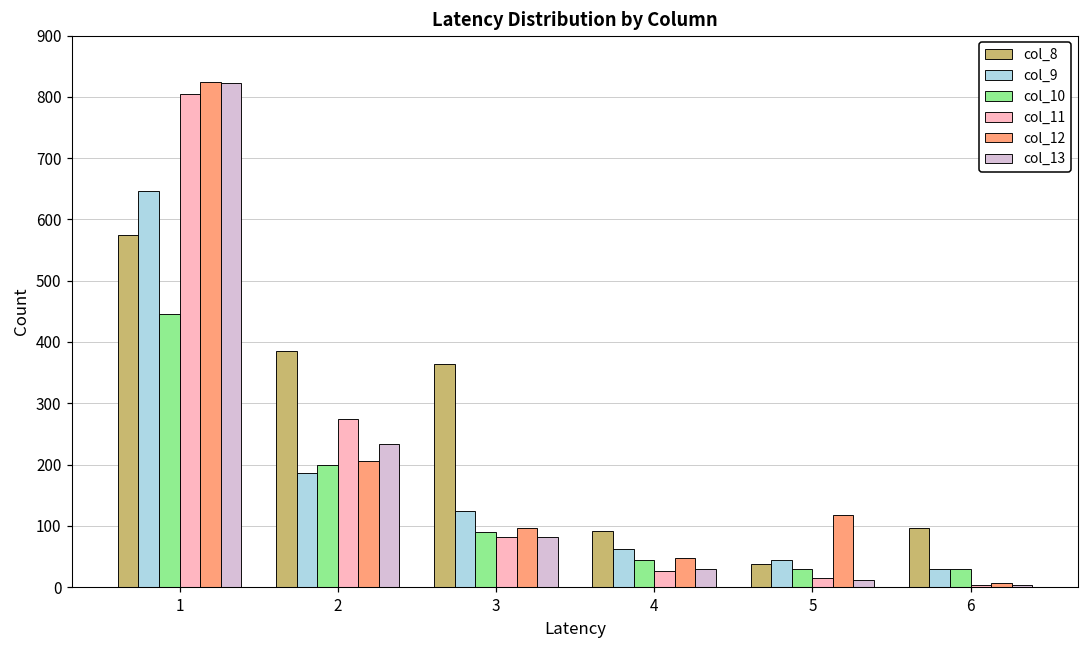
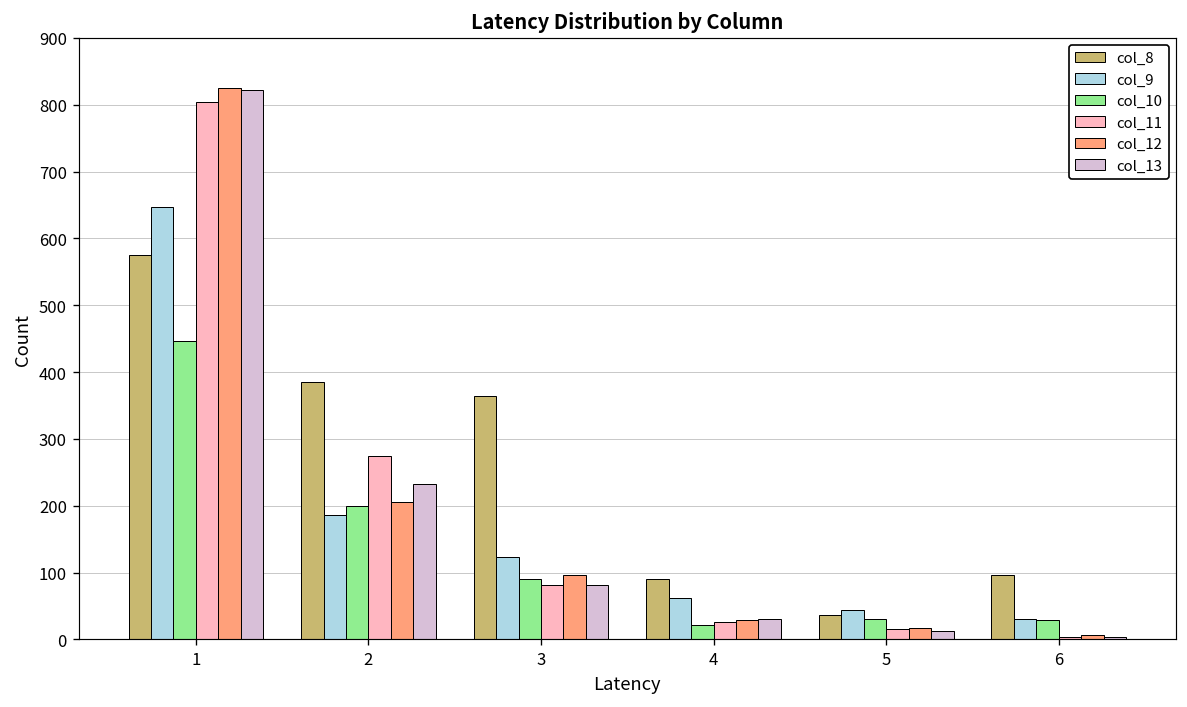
col_10, 4: 40 -> 20
col_12, 4: 50 -> 30
col_12, 5: 120 -> 20
